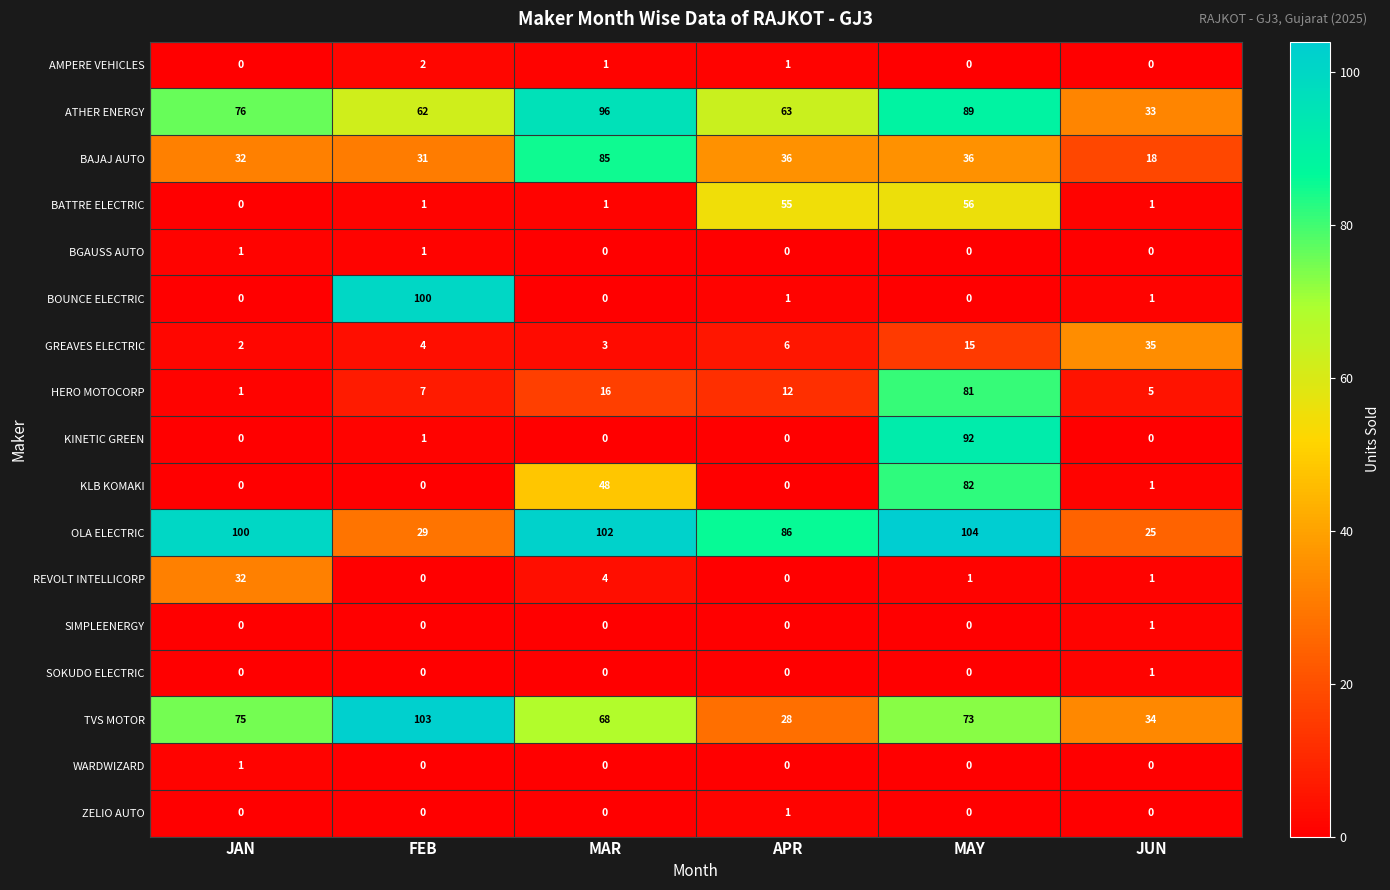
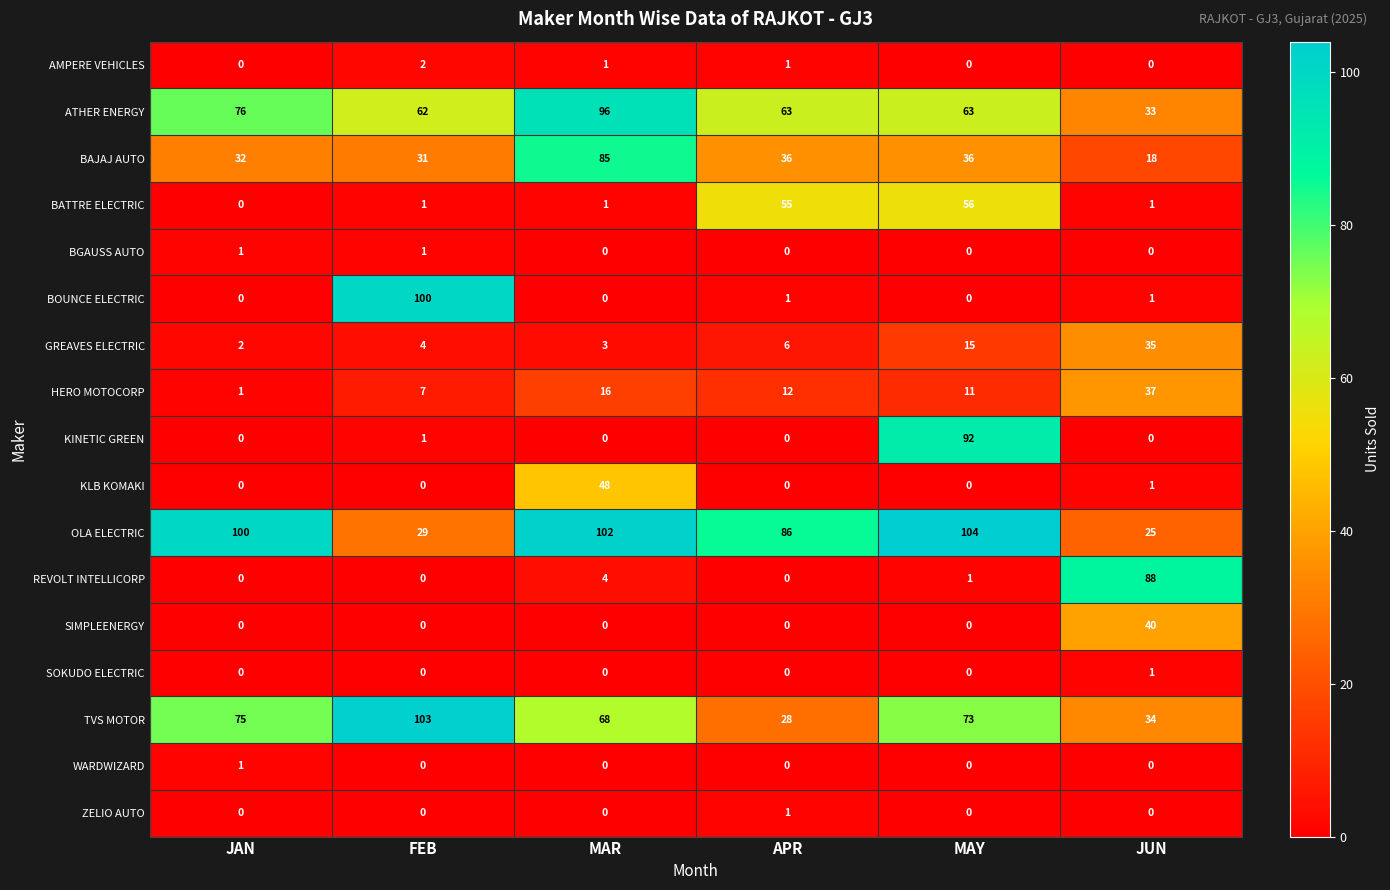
ATHER ENERGY, MAY: 89 -> 63
HERO MOTOCORP, MAY: 81 -> 11
HERO MOTOCORP, JUN: 5 -> 37
KLB KOMAKI, MAY: 82 -> 0
REVOLT INTELLICORP, JAN: 32 -> 0
REVOLT INTELLICORP, JUN: 1 -> 88
SIMPLEENERGY, JUN: 1 -> 40
